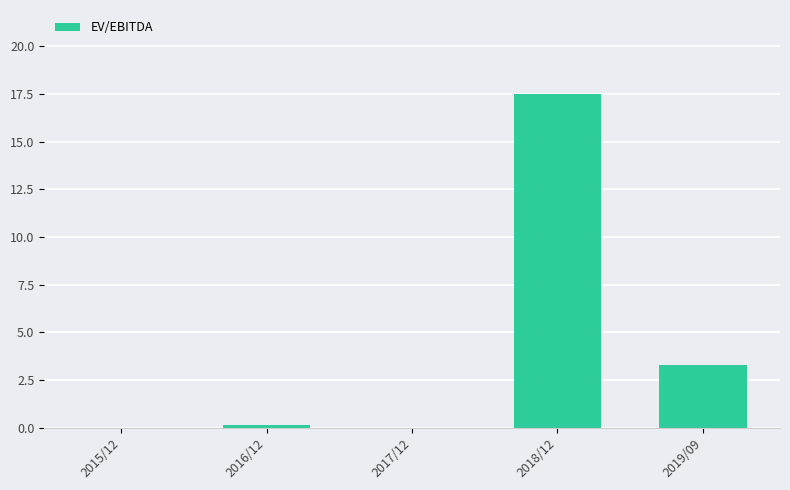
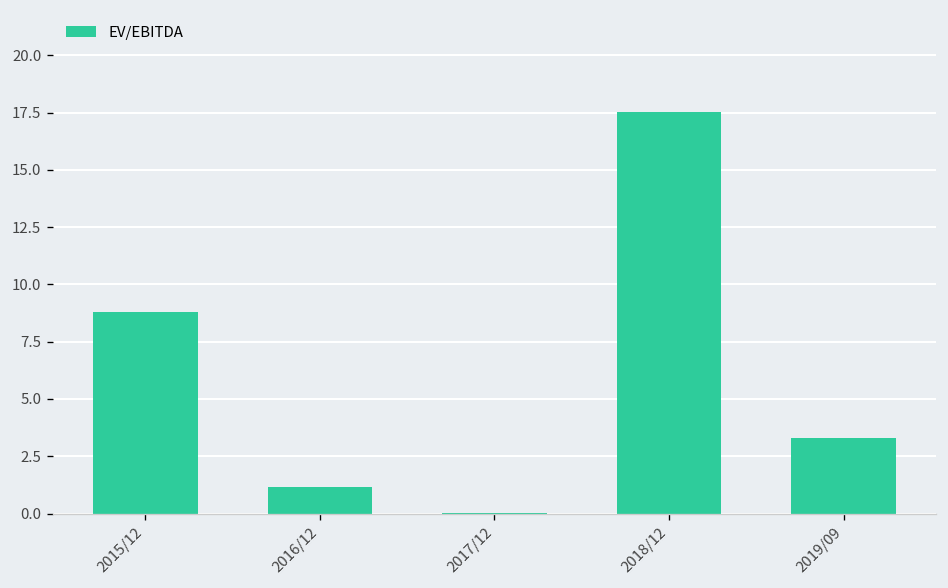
2015/12: 0.0 -> 8.8
2016/12: 0.1 -> 1.1
